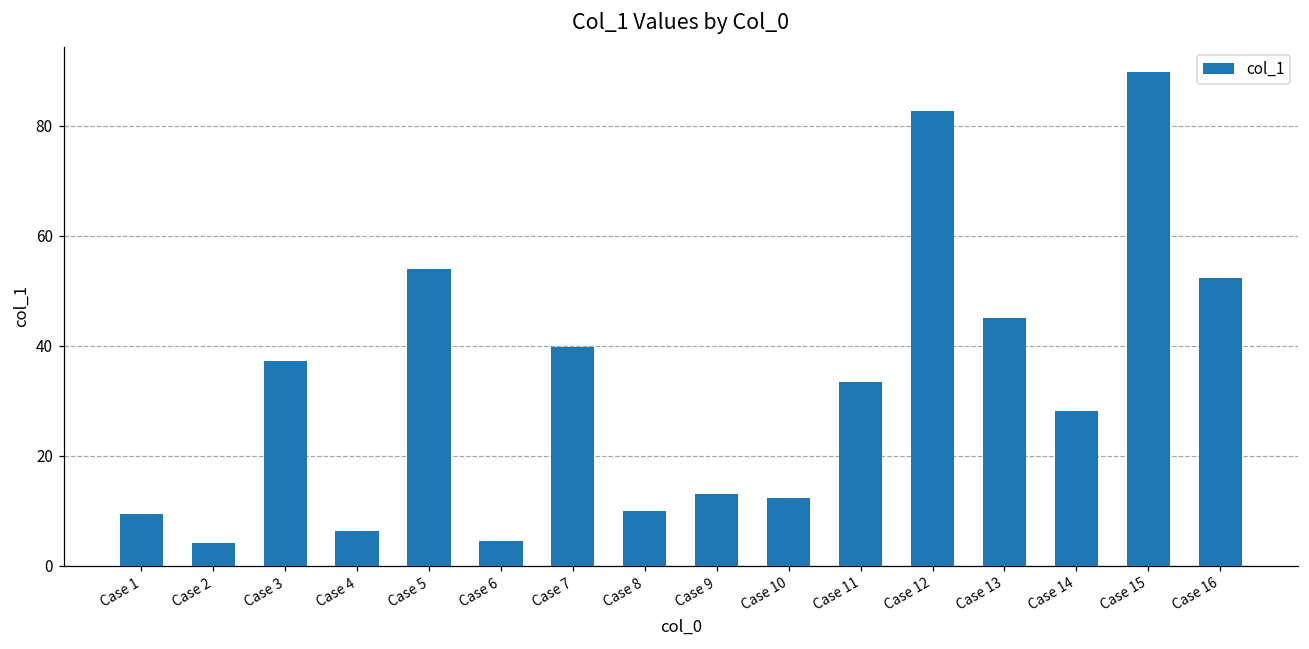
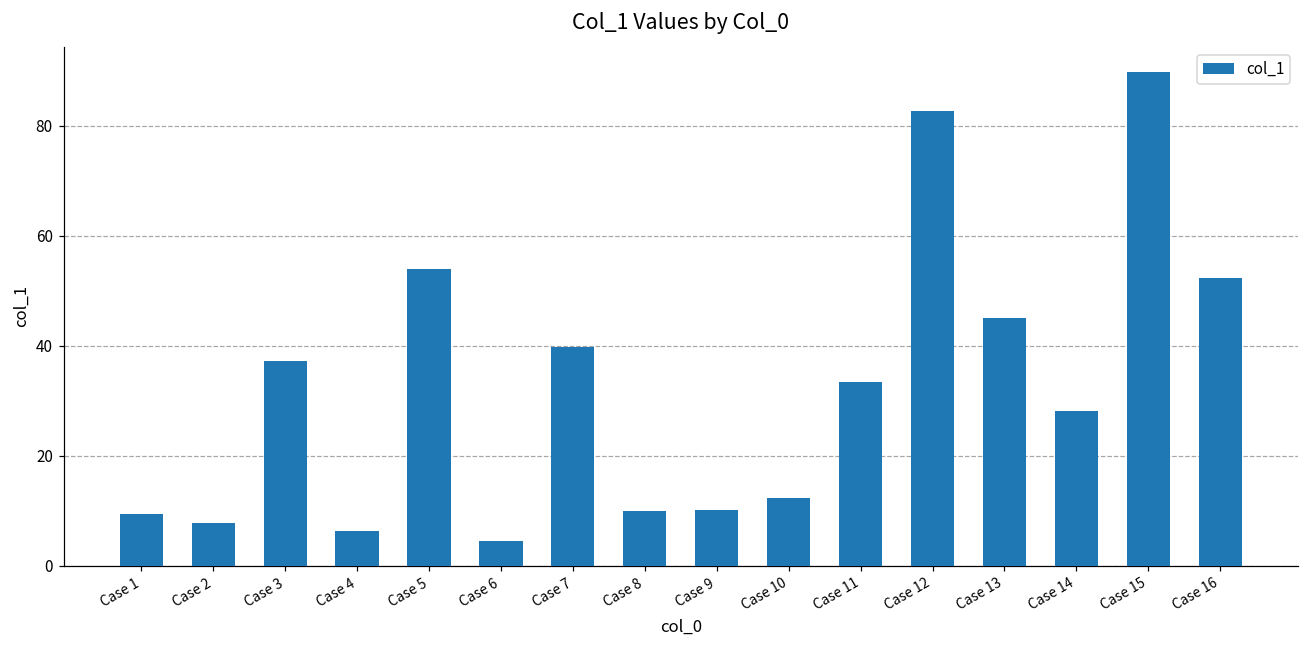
Case 2: 4 -> 8
Case 9: 13 -> 10
